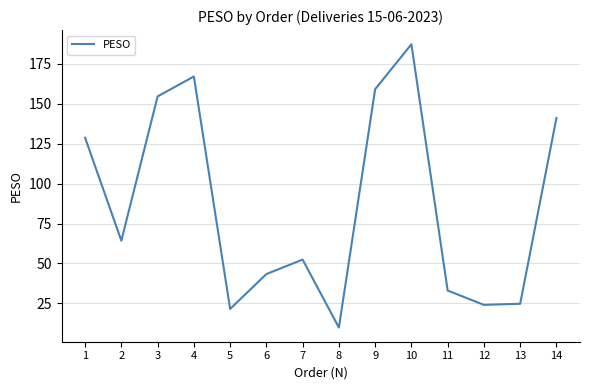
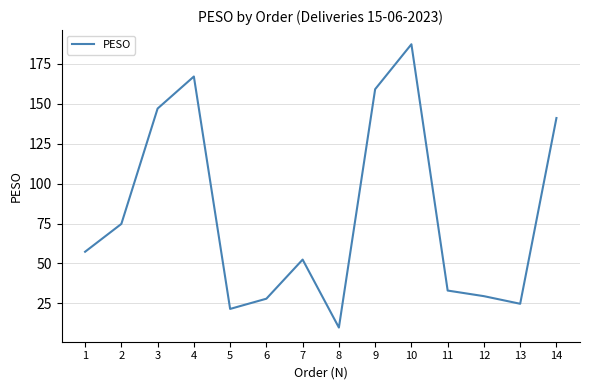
1: 129 -> 57
2: 64 -> 75
3: 155 -> 147
6: 43 -> 28
12: 24 -> 30
